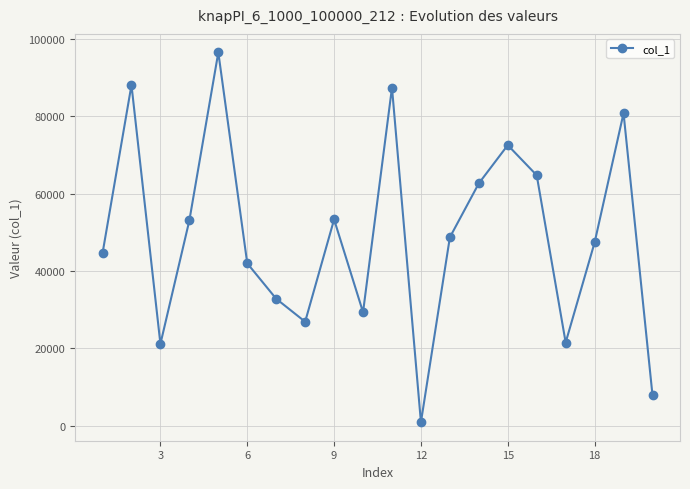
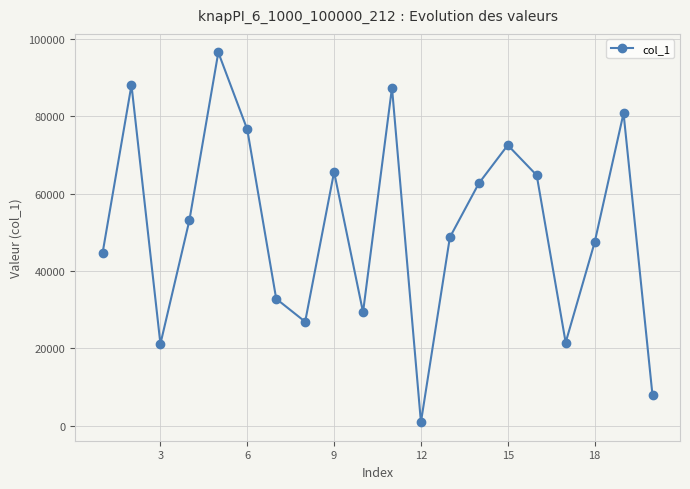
6: 42000 -> 77000
9: 53000 -> 66000
